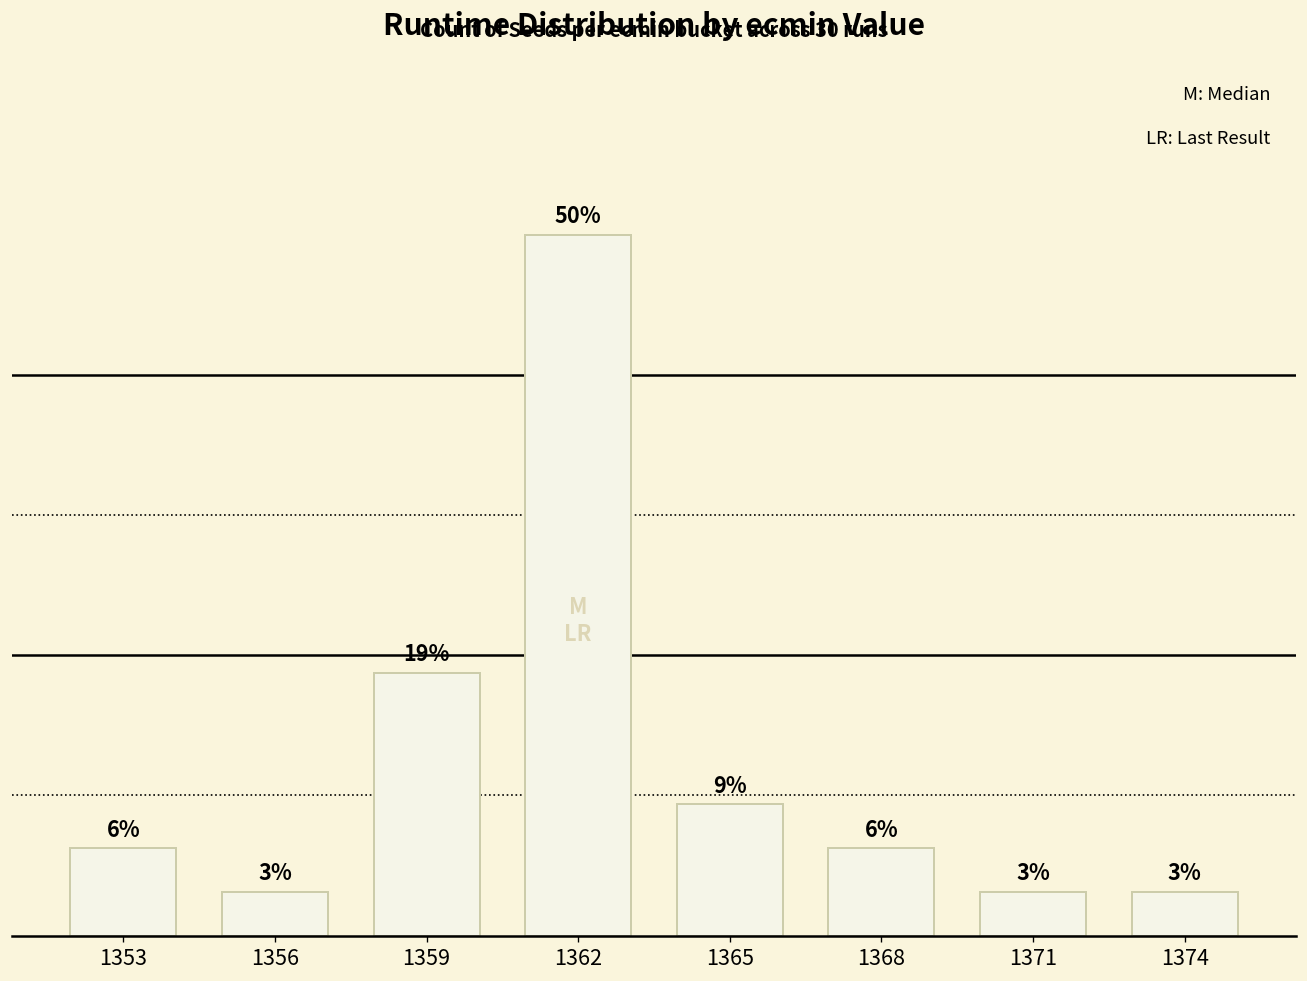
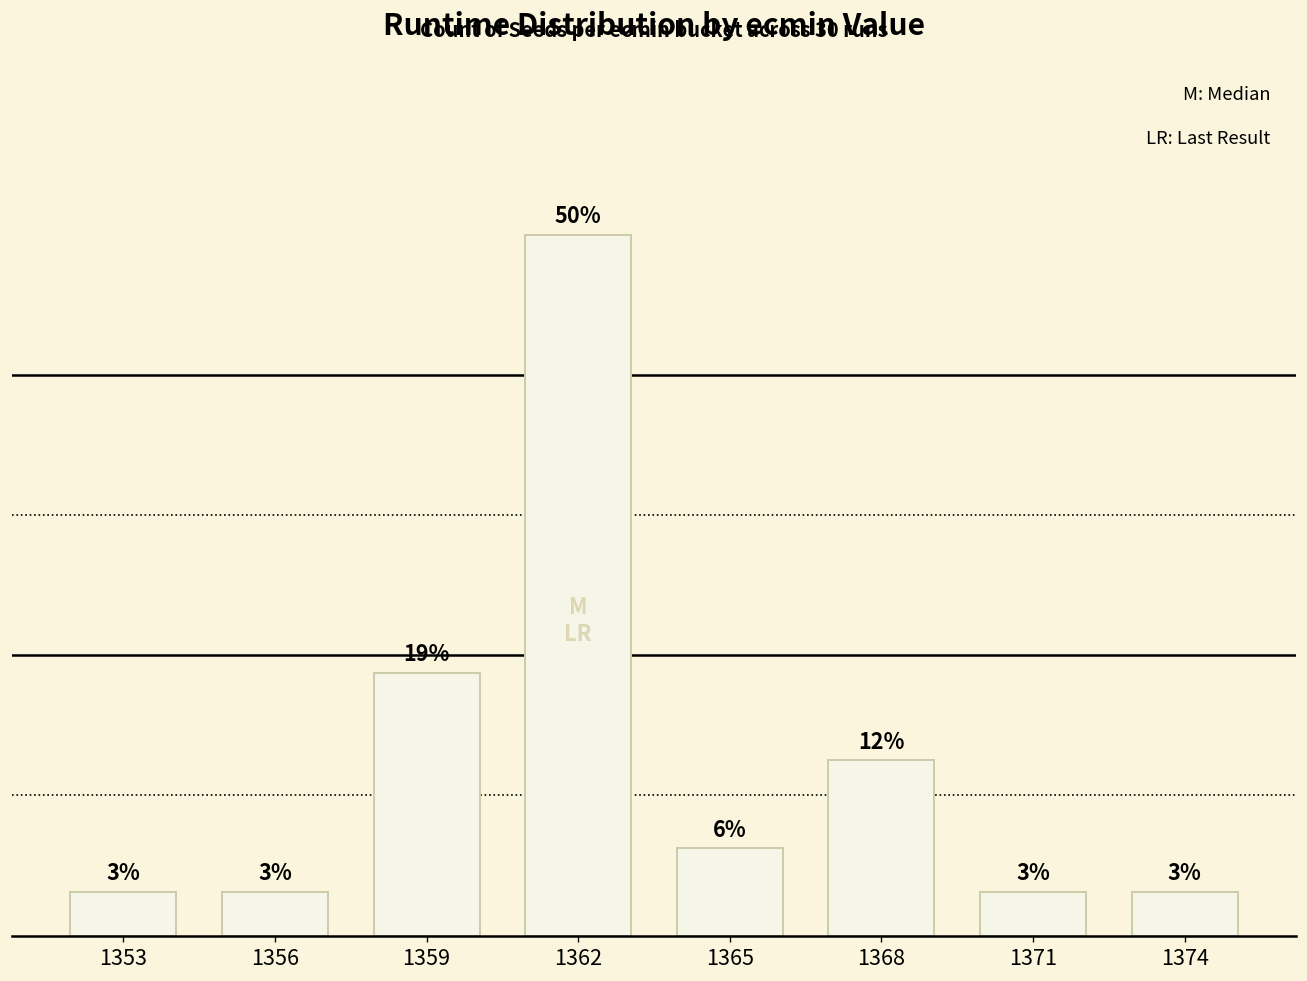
1353: 6% -> 3%
1365: 9% -> 6%
1368: 6% -> 12%
